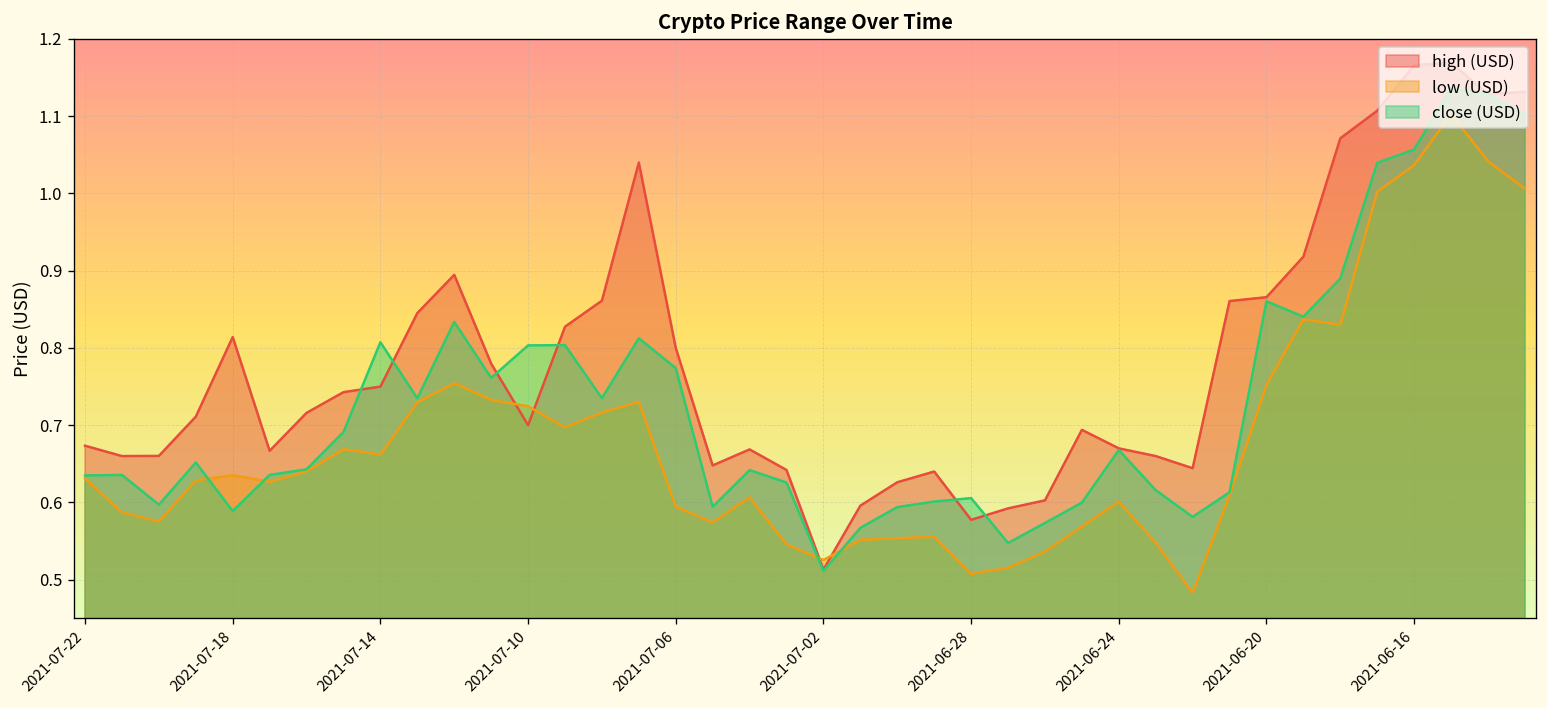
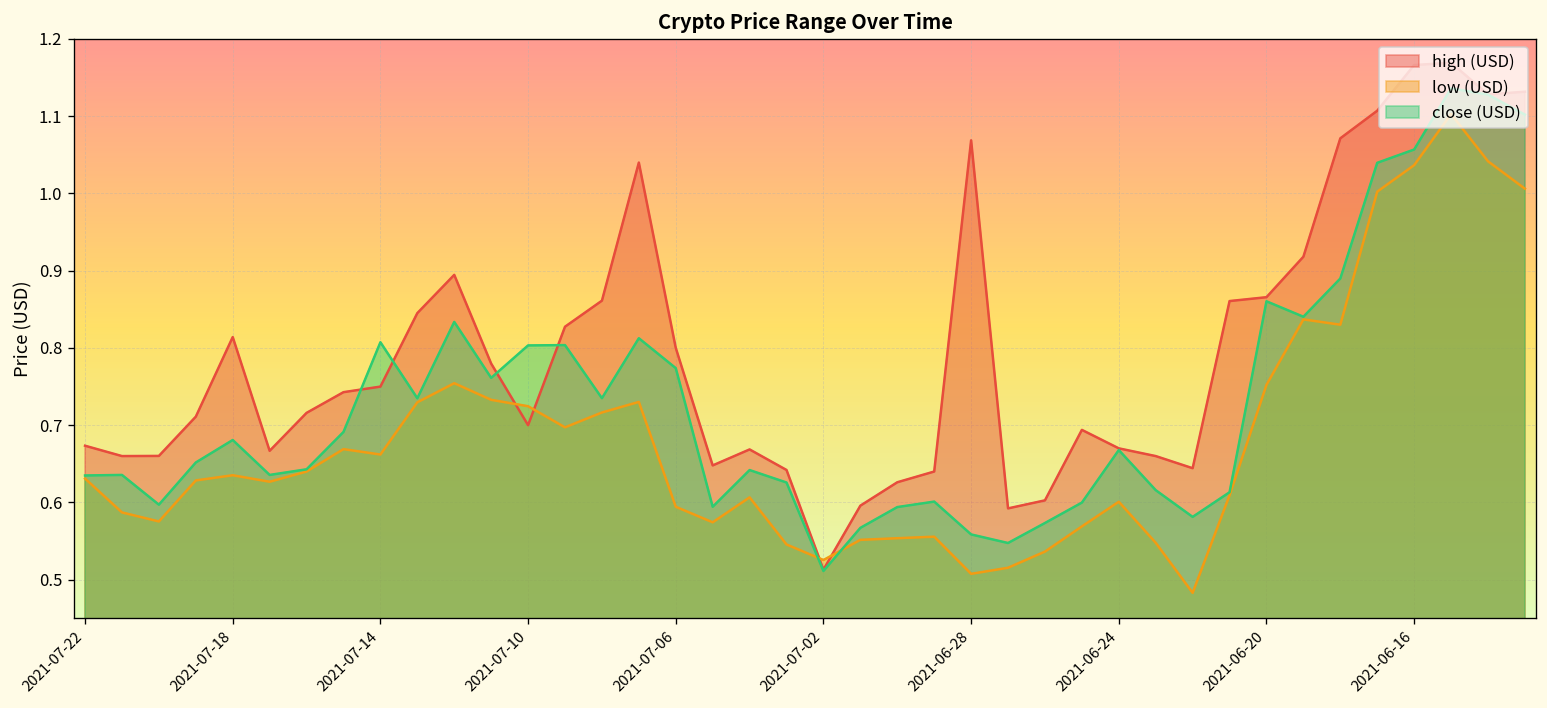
close (USD), 2021-07-18: 0.59 -> 0.68
high (USD), 2021-06-28: 0.58 -> 1.07
close (USD), 2021-06-28: 0.61 -> 0.56
